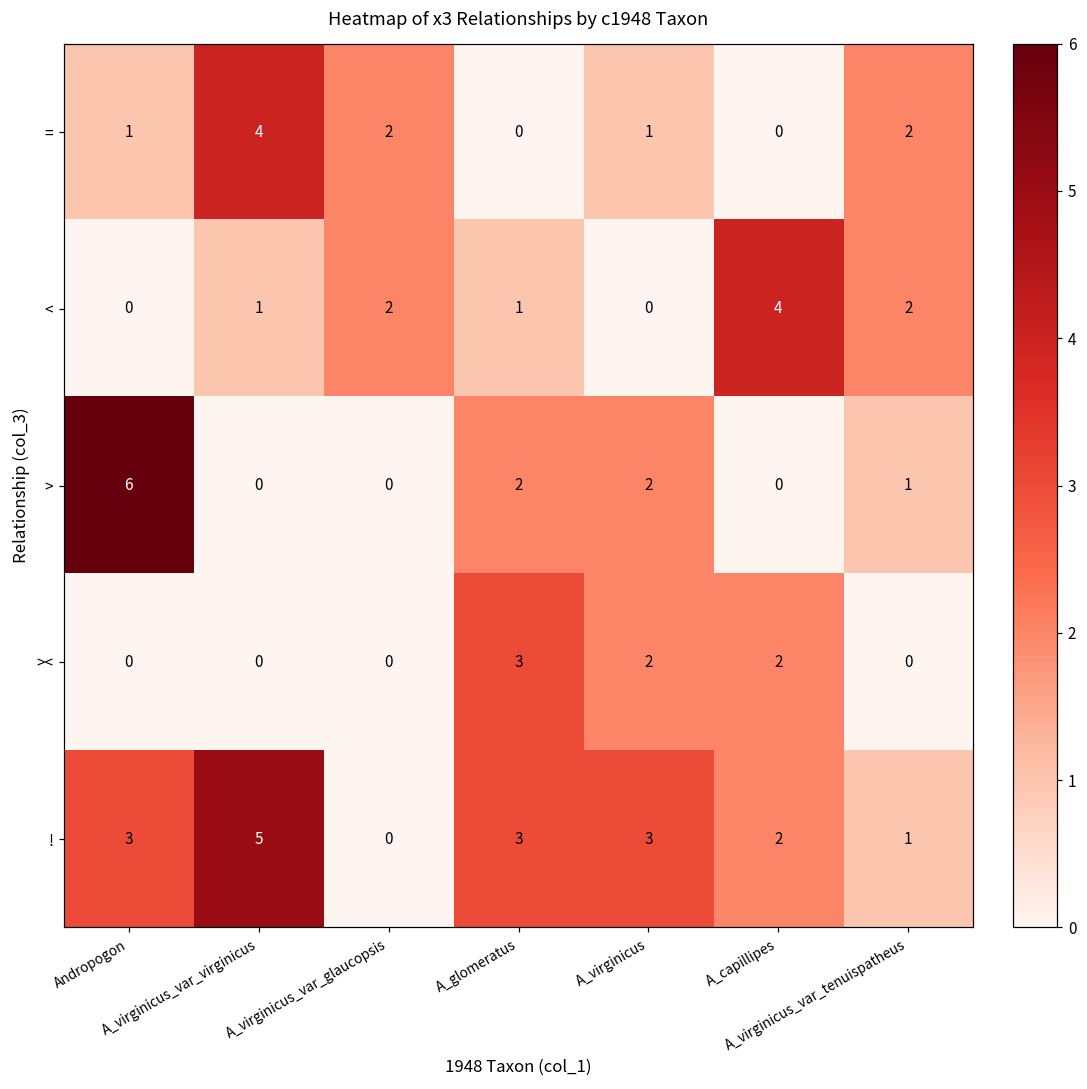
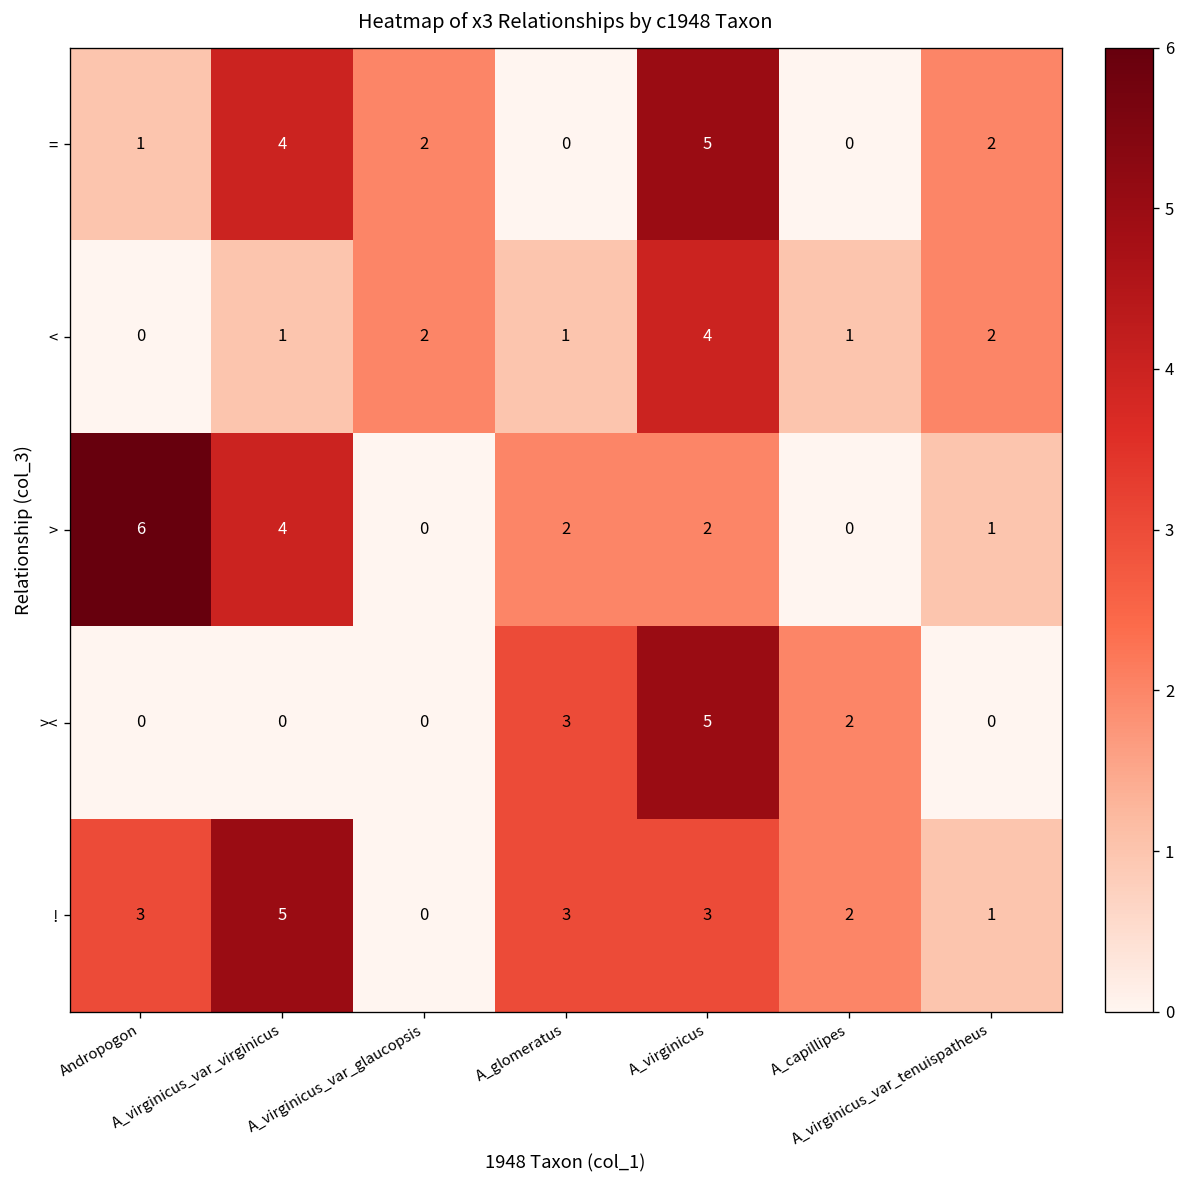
=, A_virginicus: 1 -> 5
<, A_virginicus: 0 -> 4
<, A_capillipes: 4 -> 1
>, A_virginicus_var_virginicus: 0 -> 4
><, A_virginicus: 2 -> 5
